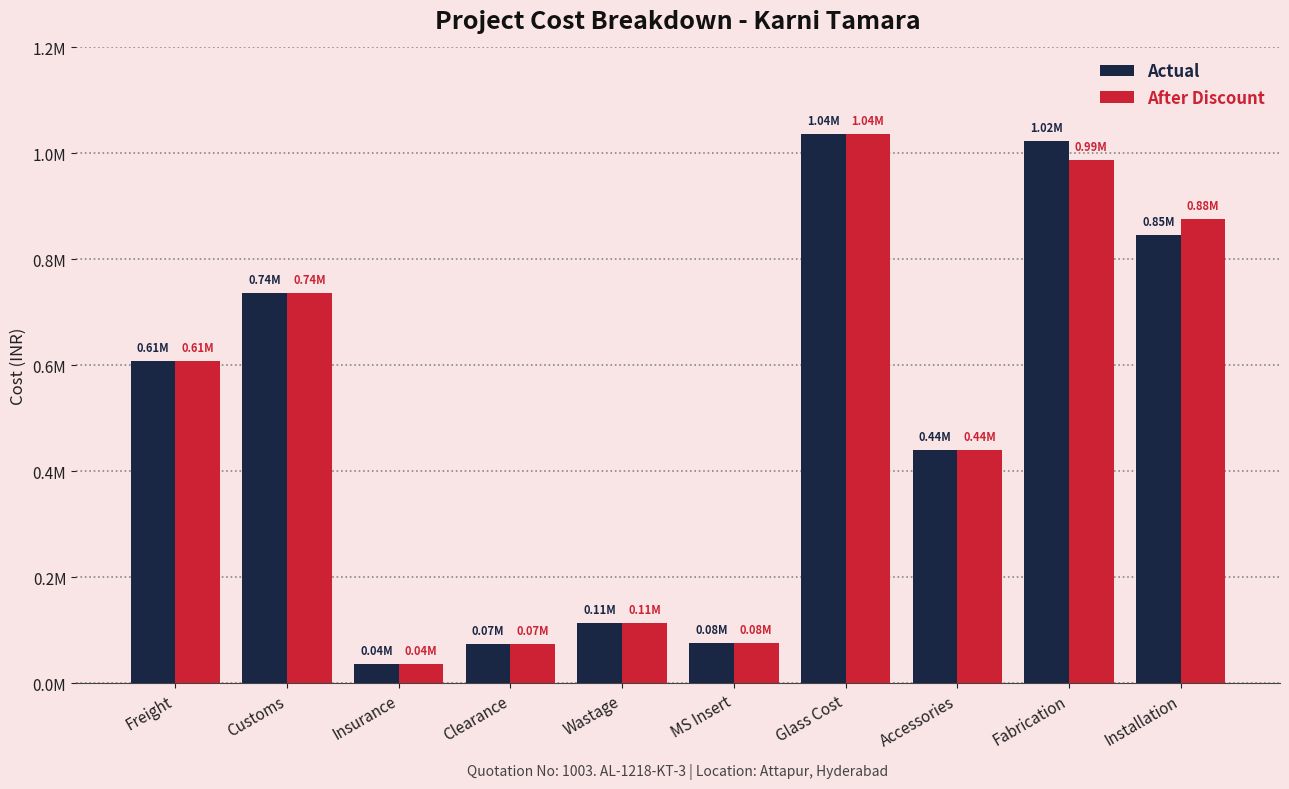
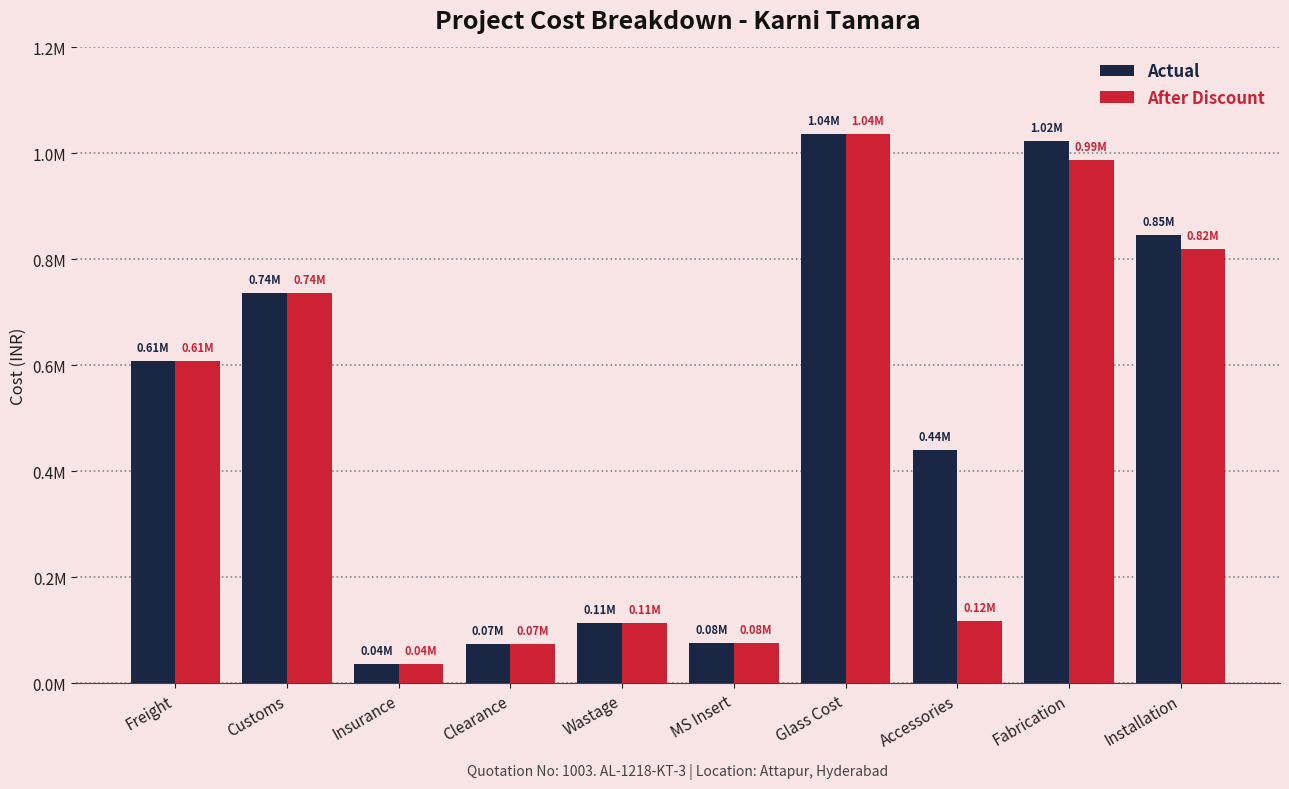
After Discount, Accessories: 0.44M -> 0.12M
After Discount, Installation: 0.88M -> 0.82M
